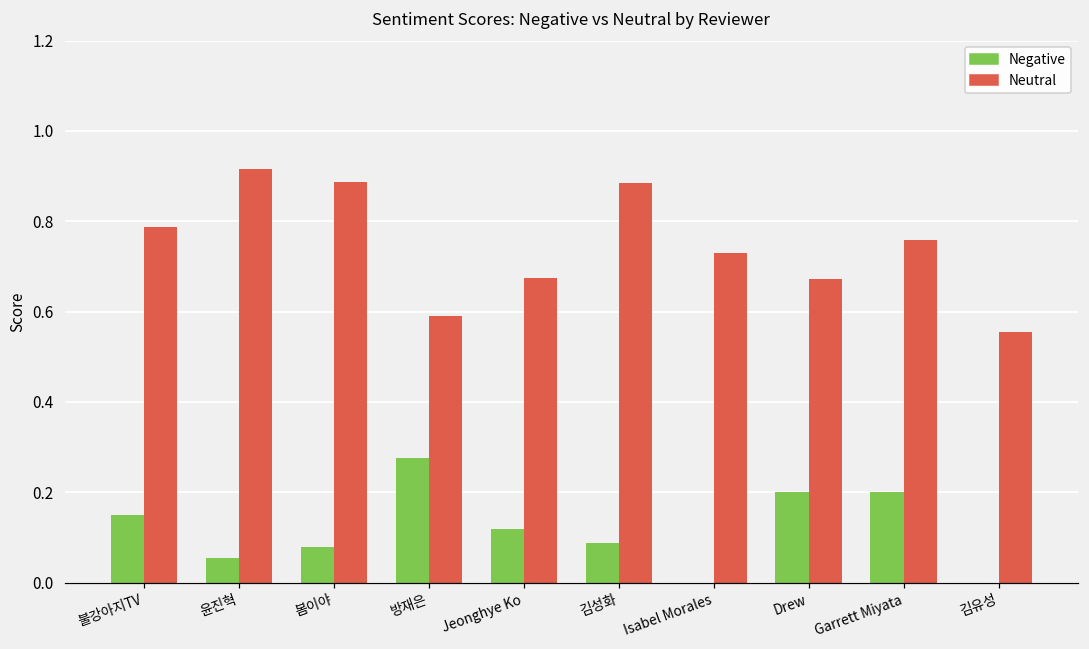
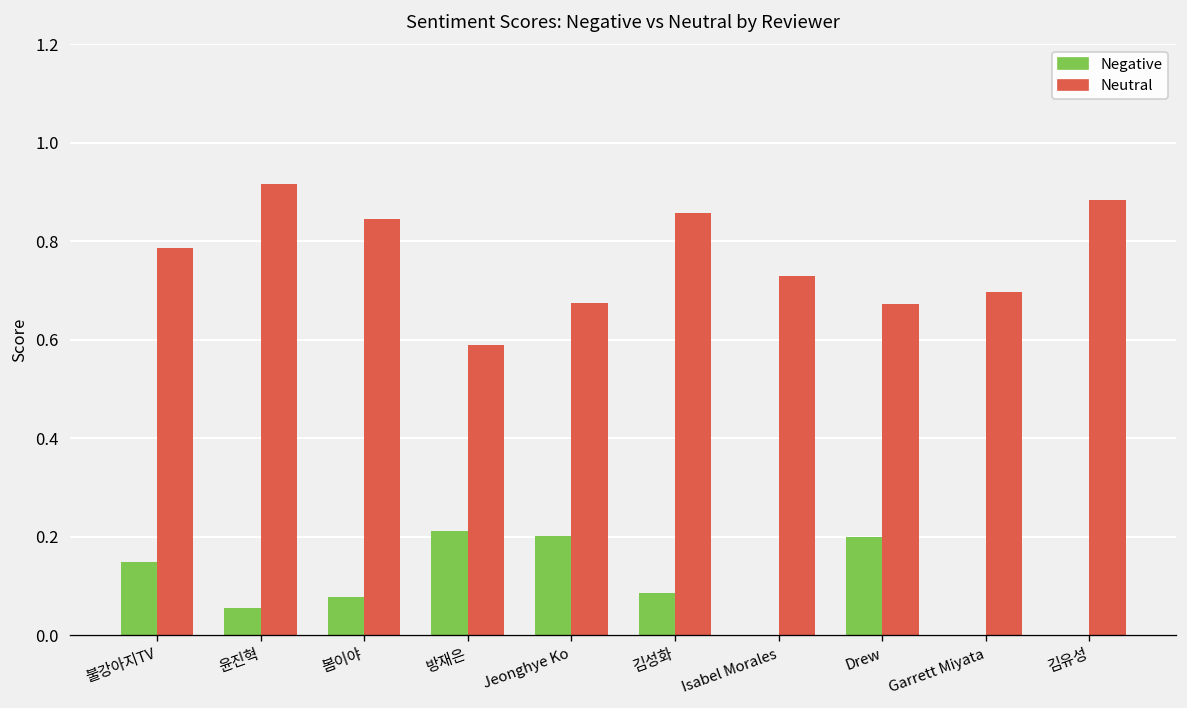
Neutral, 봄이야: 0.89 -> 0.85
Negative, 방재은: 0.28 -> 0.21
Negative, Jeonghye Ko: 0.12 -> 0.20
Neutral, 김성화: 0.89 -> 0.86
Negative, Garrett Miyata: 0.2 -> 0.0
Neutral, Garrett Miyata: 0.76 -> 0.70
Neutral, 김유성: 0.55 -> 0.88
